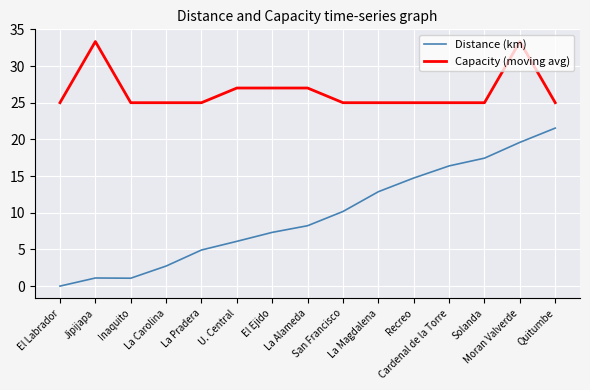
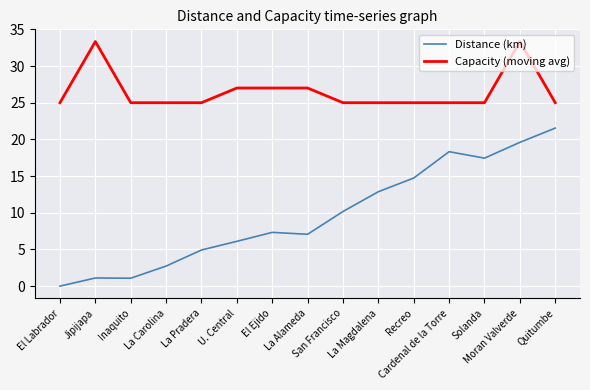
Distance (km), La Alameda: 8 -> 7
Distance (km), Cardenal de la Torre: 16 -> 18
